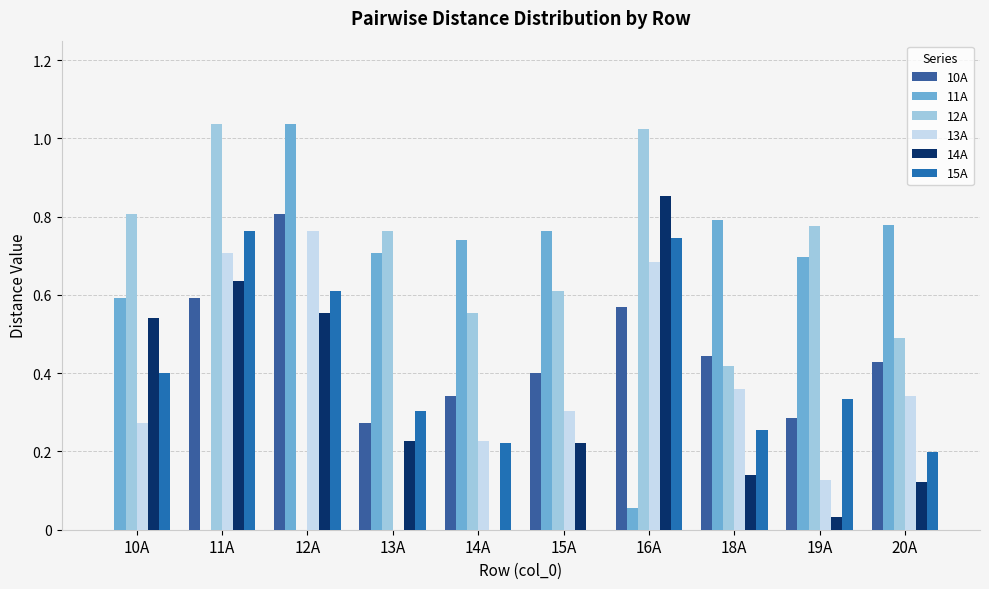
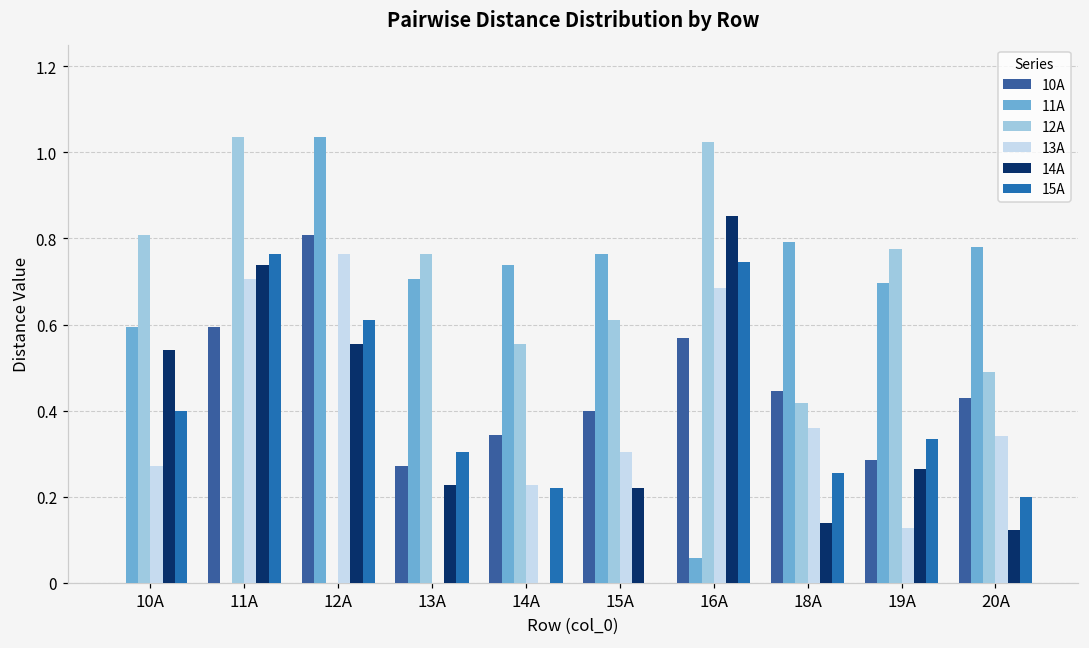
14A, 11A: 0.64 -> 0.74
14A, 19A: 0.03 -> 0.26
